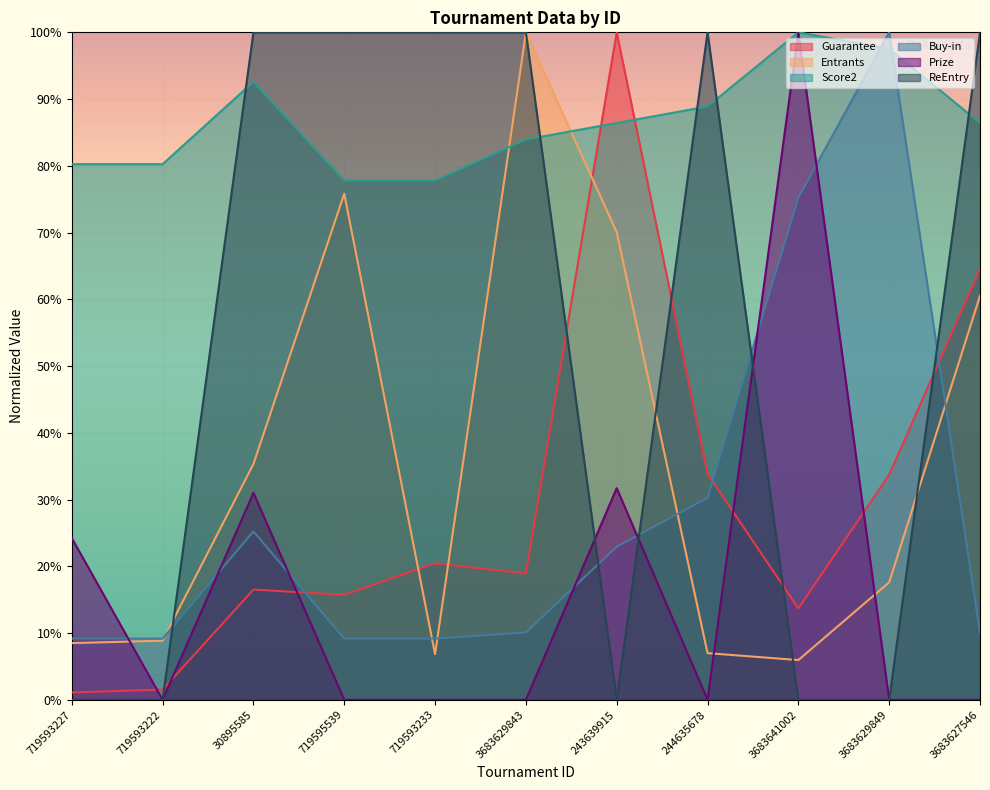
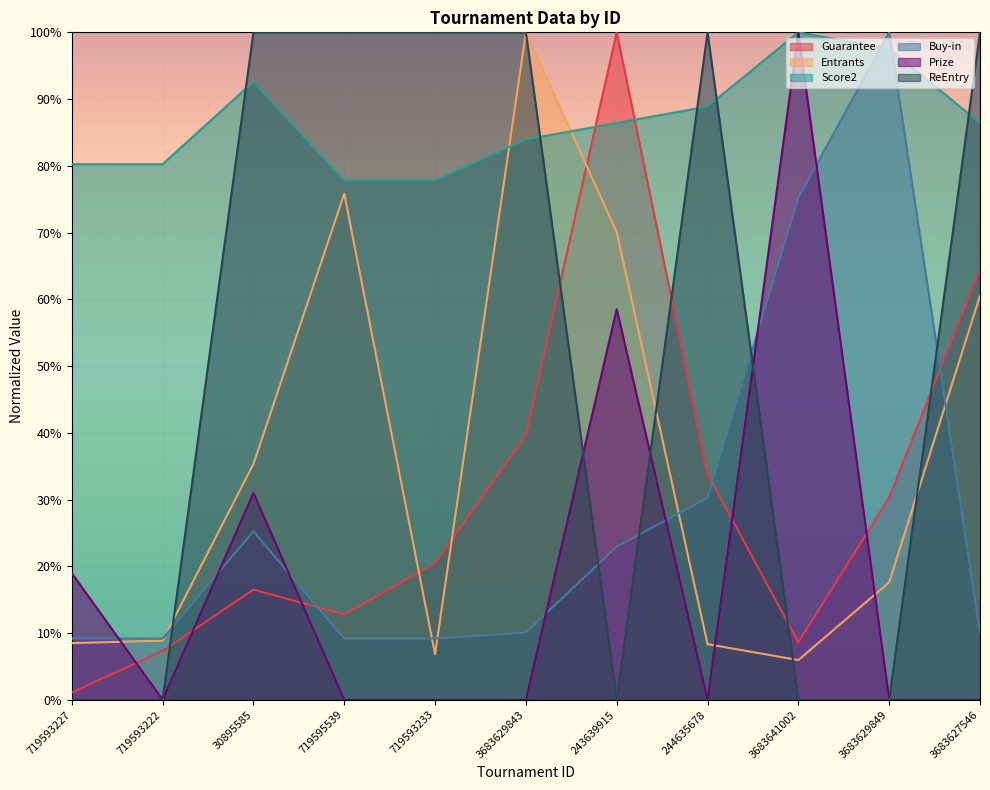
Prize, 719593227: 24% -> 19%
Guarantee, 719593222: 2% -> 7%
Guarantee, 719595539: 16% -> 13%
Guarantee, 3683629843: 19% -> 40%
Prize, 243639915: 32% -> 59%
Entrants, 244635678: 7% -> 8%
Guarantee, 3683641002: 14% -> 9%
Guarantee, 3683629849: 34% -> 30%
